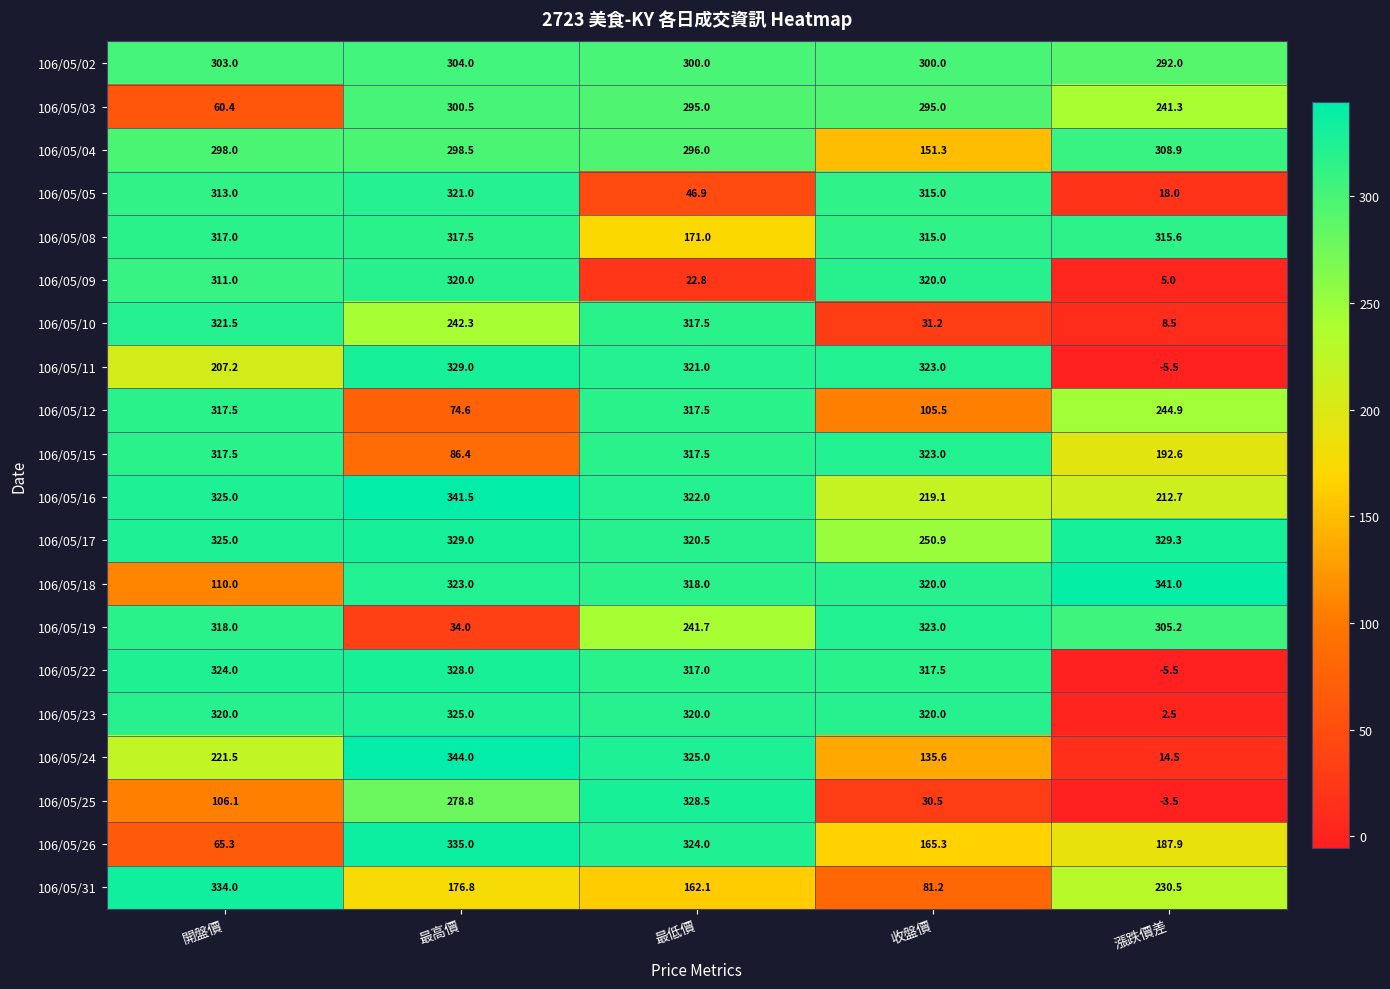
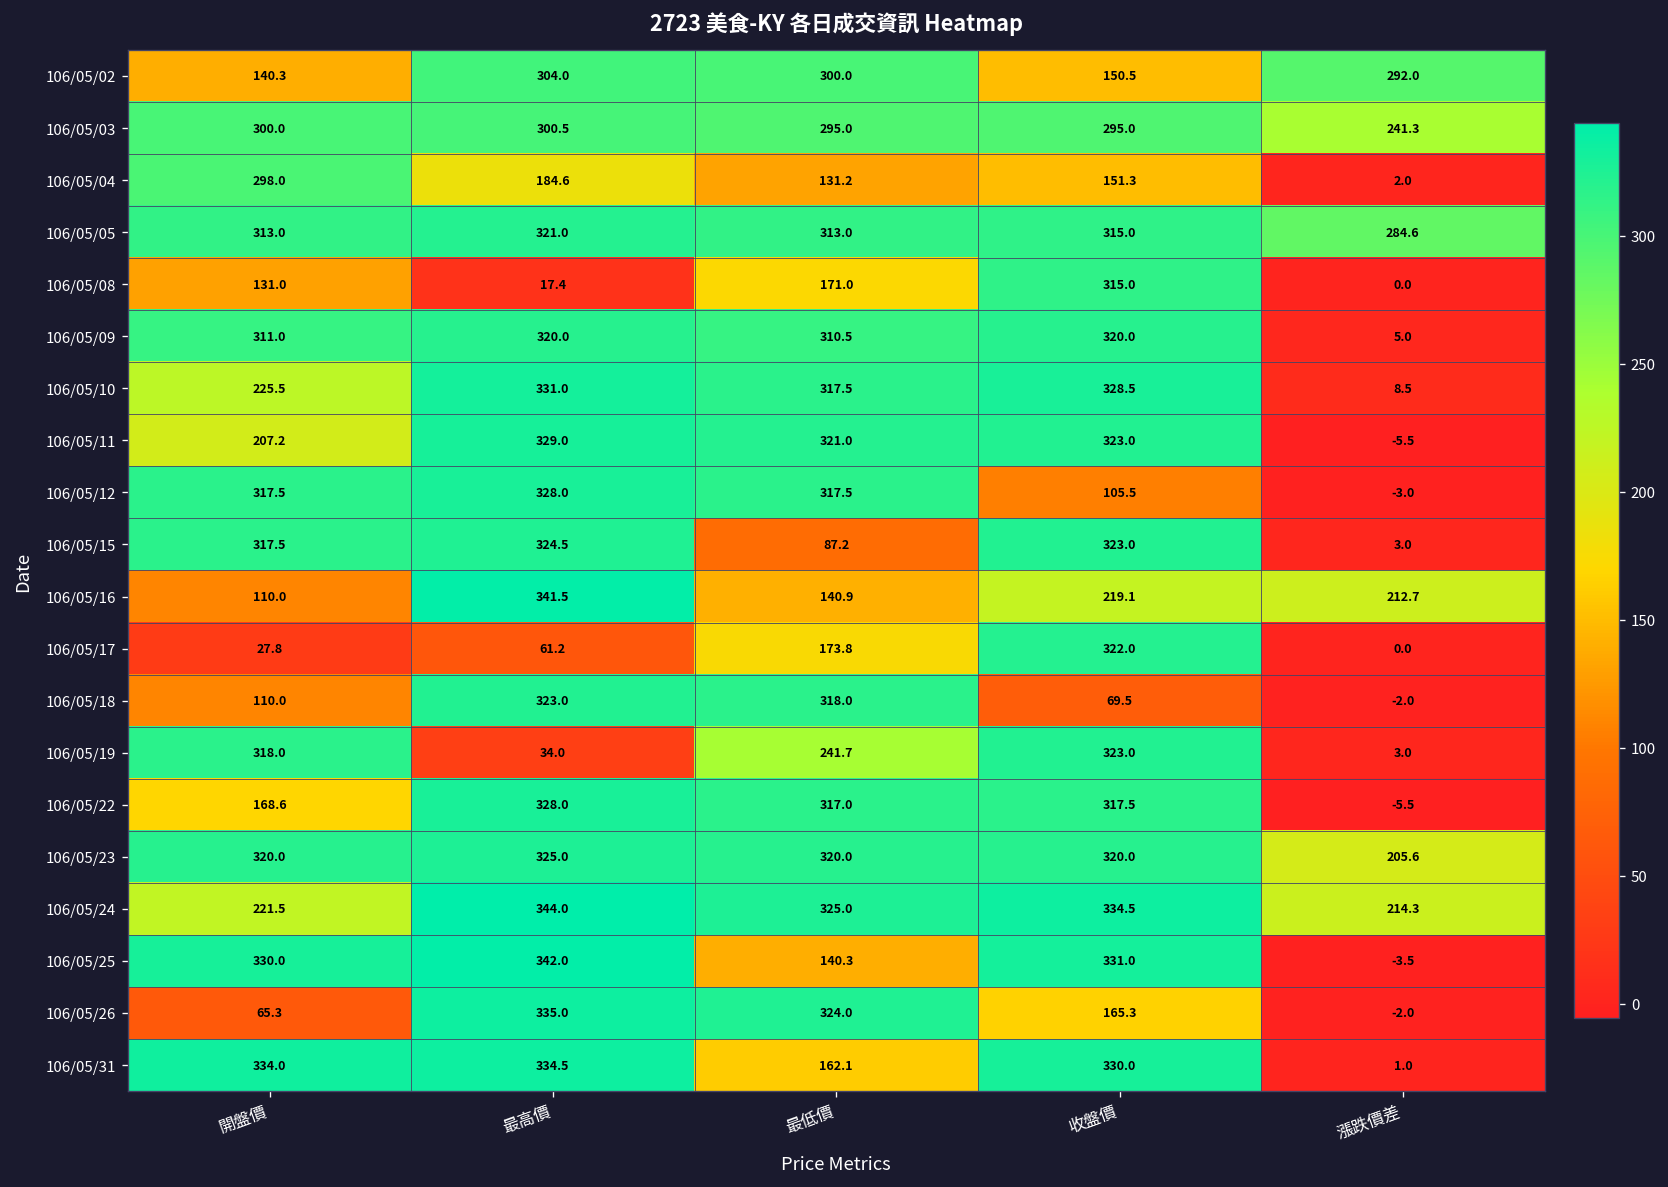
106/05/02, 開盤價: 303.0 -> 140.3
106/05/02, 收盤價: 300.0 -> 150.5
106/05/03, 開盤價: 60.4 -> 300.0
106/05/04, 最高價: 298.5 -> 184.6
106/05/04, 最低價: 296.0 -> 131.2
106/05/04, 漲跌價差: 308.9 -> 2.0
106/05/05, 最低價: 46.9 -> 313.0
106/05/05, 漲跌價差: 18.0 -> 284.6
106/05/08, 開盤價: 317.0 -> 131.0
106/05/08, 最高價: 317.5 -> 17.4
106/05/08, 漲跌價差: 315.6 -> 0.0
106/05/09, 最低價: 22.8 -> 310.5
106/05/10, 開盤價: 321.5 -> 225.5
106/05/10, 最高價: 242.3 -> 331.0
106/05/10, 收盤價: 31.2 -> 328.5
106/05/12, 最高價: 74.6 -> 328.0
106/05/12, 漲跌價差: 244.9 -> -3.0
106/05/15, 最高價: 86.4 -> 324.5
106/05/15, 最低價: 317.5 -> 87.2
106/05/15, 漲跌價差: 192.6 -> 3.0
106/05/16, 開盤價: 325.0 -> 110.0
106/05/16, 最低價: 322.0 -> 140.9
106/05/17, 開盤價: 325.0 -> 27.8
106/05/17, 最高價: 329.0 -> 61.2
106/05/17, 最低價: 320.5 -> 173.8
106/05/17, 收盤價: 250.9 -> 322.0
106/05/17, 漲跌價差: 329.3 -> 0.0
106/05/18, 收盤價: 320.0 -> 69.5
106/05/18, 漲跌價差: 341.0 -> -2.0
106/05/19, 漲跌價差: 305.2 -> 3.0
106/05/22, 開盤價: 324.0 -> 168.6
106/05/23, 漲跌價差: 2.5 -> 205.6
106/05/24, 收盤價: 135.6 -> 334.5
106/05/24, 漲跌價差: 14.5 -> 214.3
106/05/25, 開盤價: 106.1 -> 330.0
106/05/25, 最高價: 278.8 -> 342.0
106/05/25, 最低價: 328.5 -> 140.3
106/05/25, 收盤價: 30.5 -> 331.0
106/05/26, 漲跌價差: 187.9 -> -2.0
106/05/31, 最高價: 176.8 -> 334.5
106/05/31, 收盤價: 81.2 -> 330.0
106/05/31, 漲跌價差: 230.5 -> 1.0
